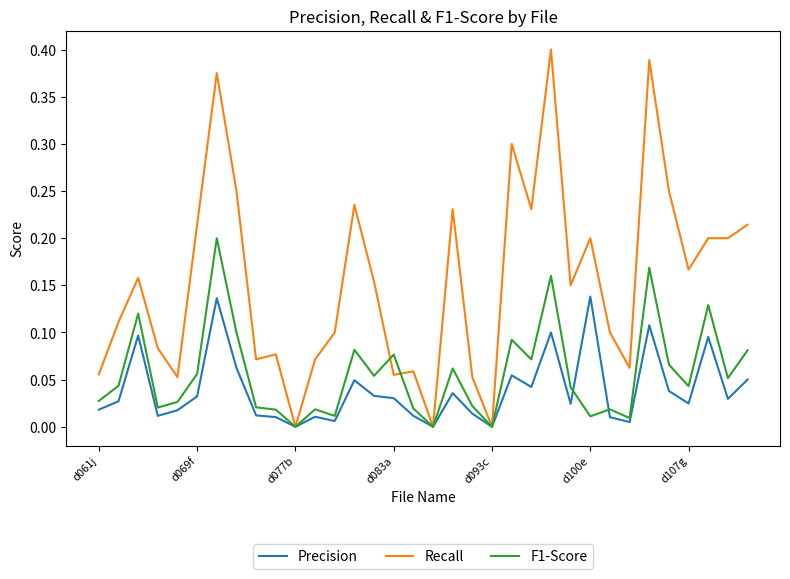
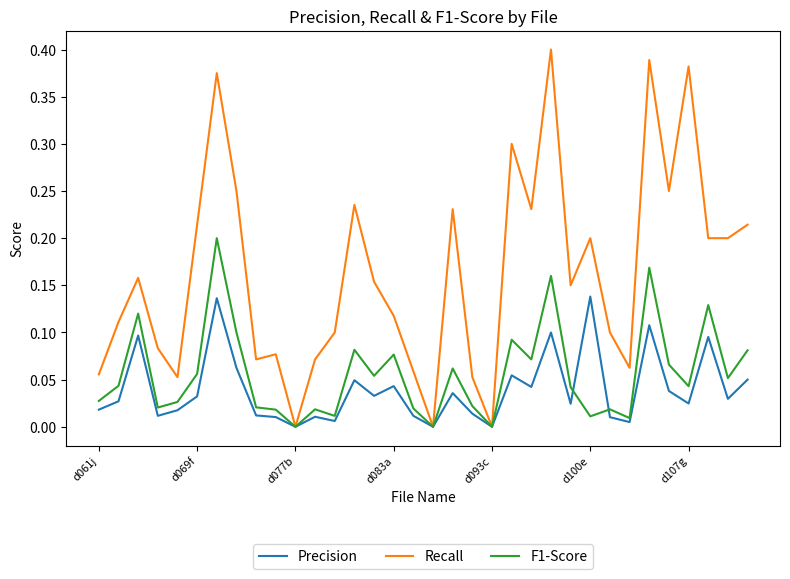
Precision, d083a: 0.03 -> 0.04
Recall, d083a: 0.06 -> 0.12
Recall, d107g: 0.17 -> 0.38
